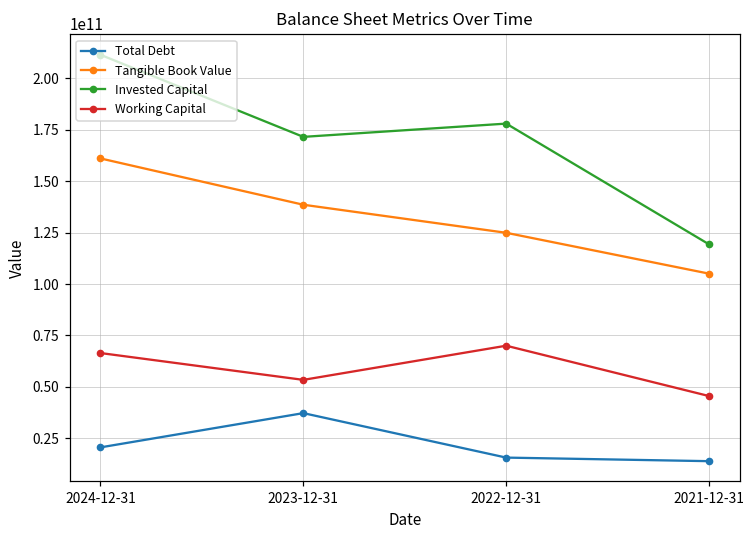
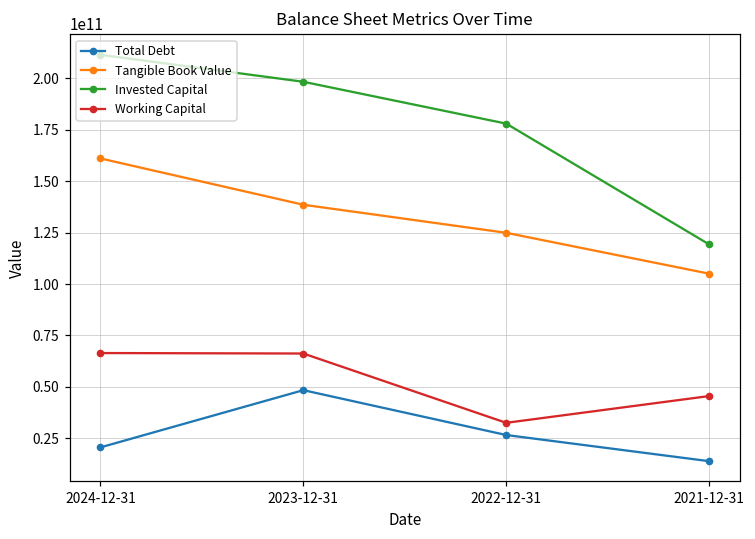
Total Debt, 2023-12-31: 37000000000 -> 48000000000
Invested Capital, 2023-12-31: 172000000000 -> 198000000000
Working Capital, 2023-12-31: 53000000000 -> 66000000000
Total Debt, 2022-12-31: 16000000000 -> 27000000000
Working Capital, 2022-12-31: 70000000000 -> 33000000000
